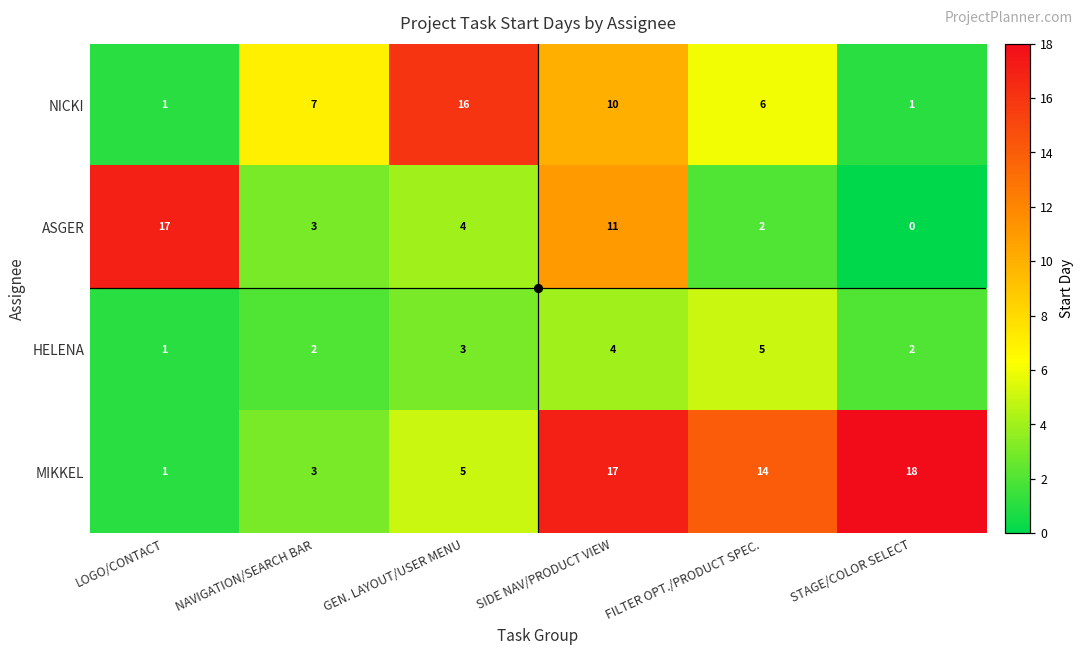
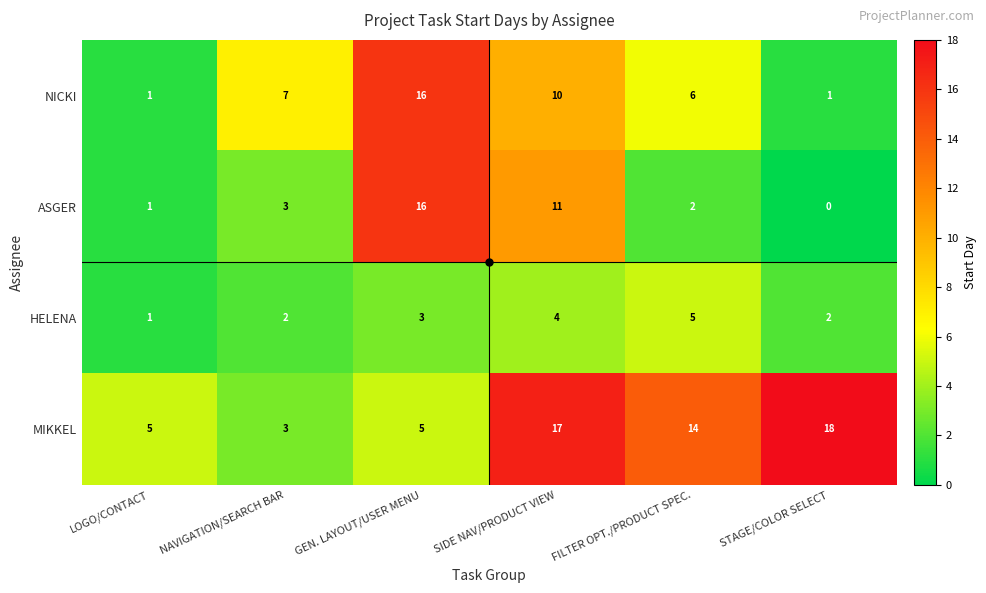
ASGER, LOGO/CONTACT: 17 -> 1
ASGER, GEN. LAYOUT/USER MENU: 4 -> 16
MIKKEL, LOGO/CONTACT: 1 -> 5
